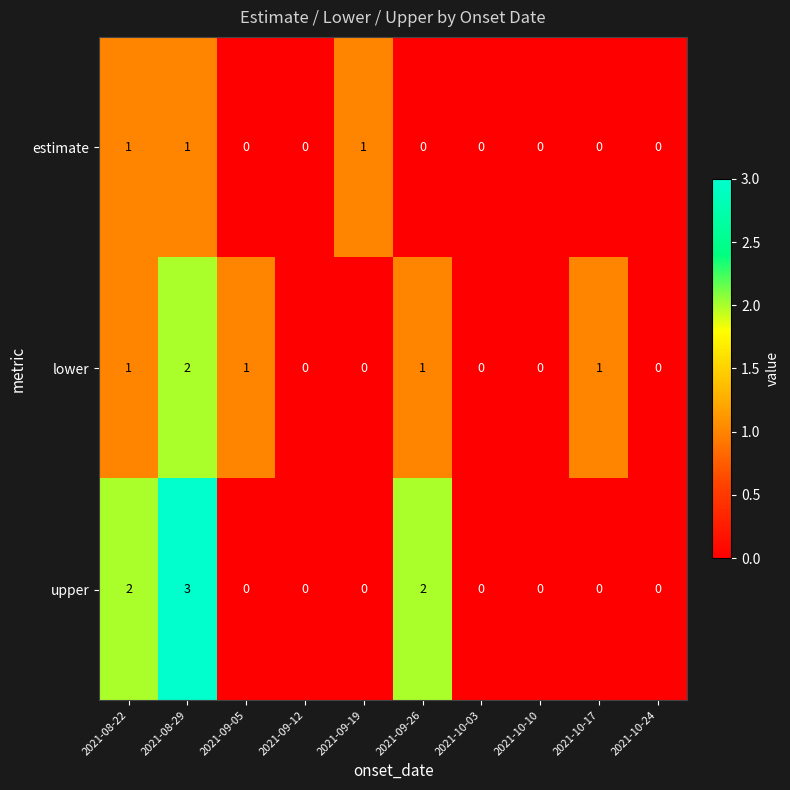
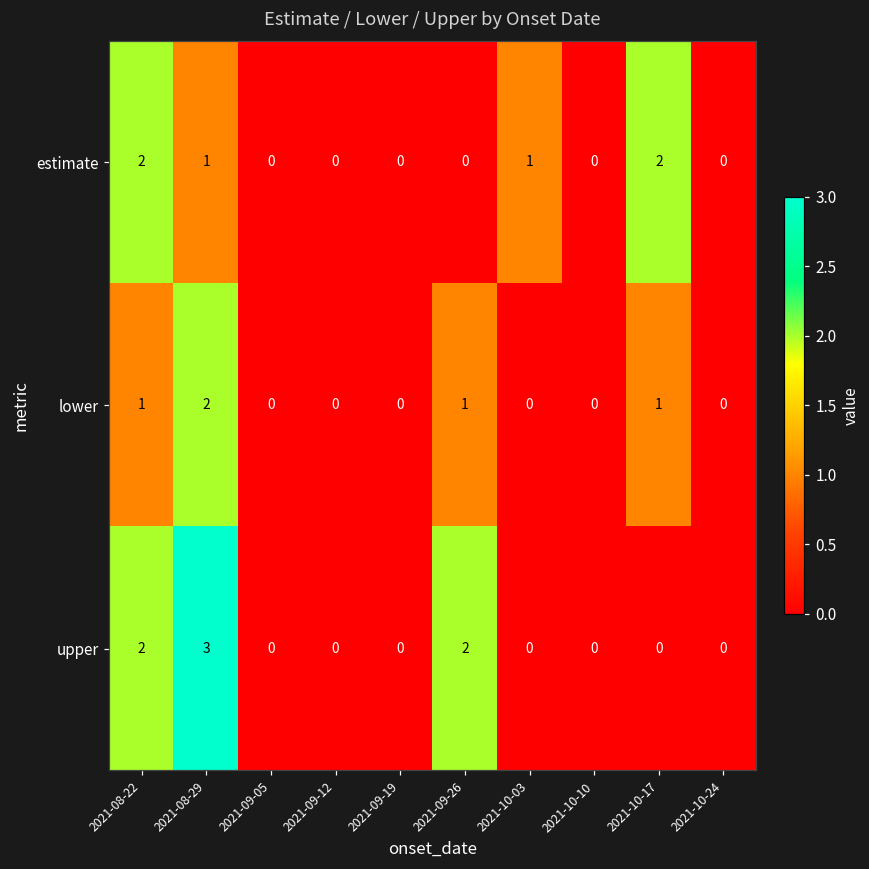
estimate, 2021-08-22: 1 -> 2
estimate, 2021-09-19: 1 -> 0
estimate, 2021-10-03: 0 -> 1
estimate, 2021-10-17: 0 -> 2
lower, 2021-09-05: 1 -> 0
